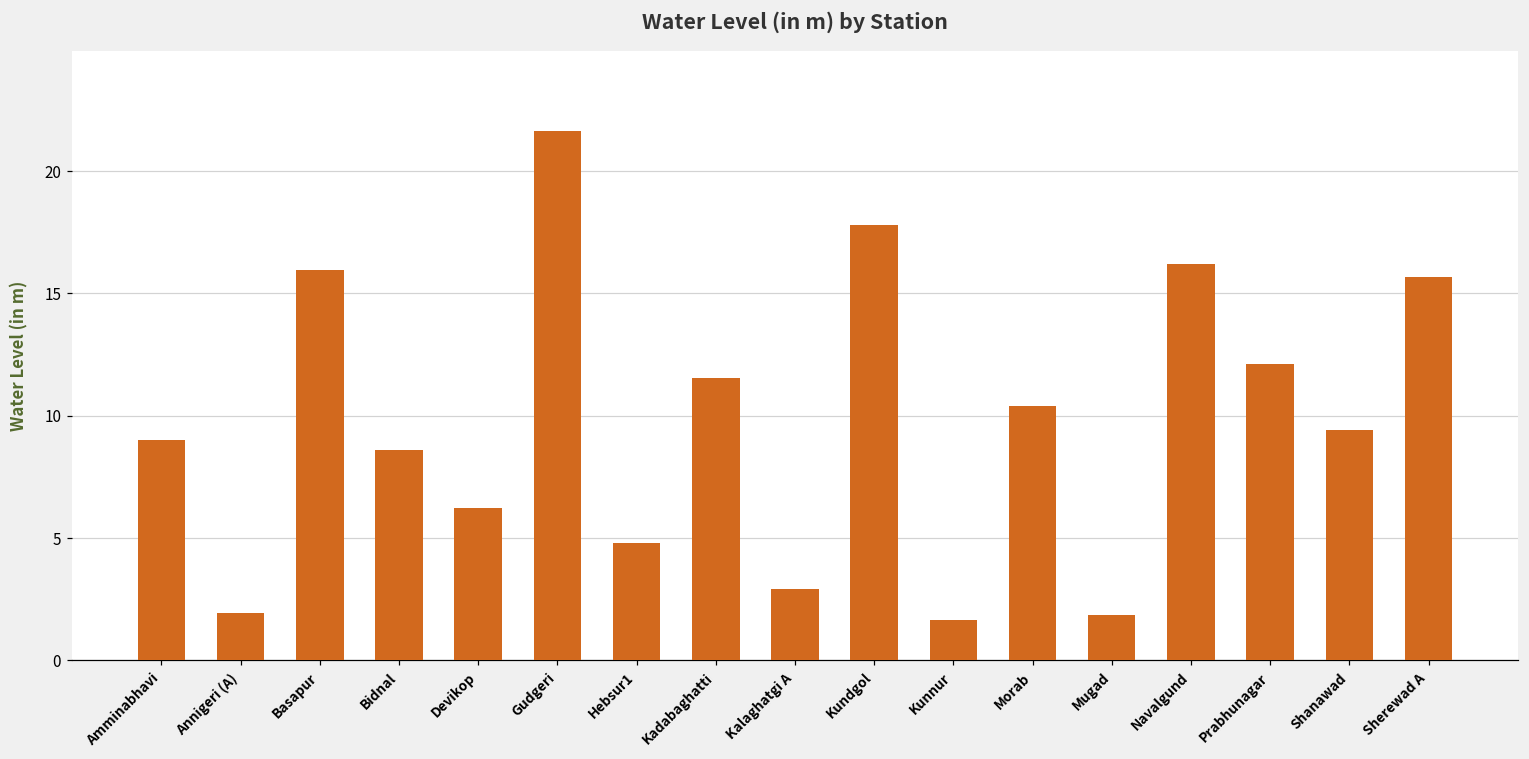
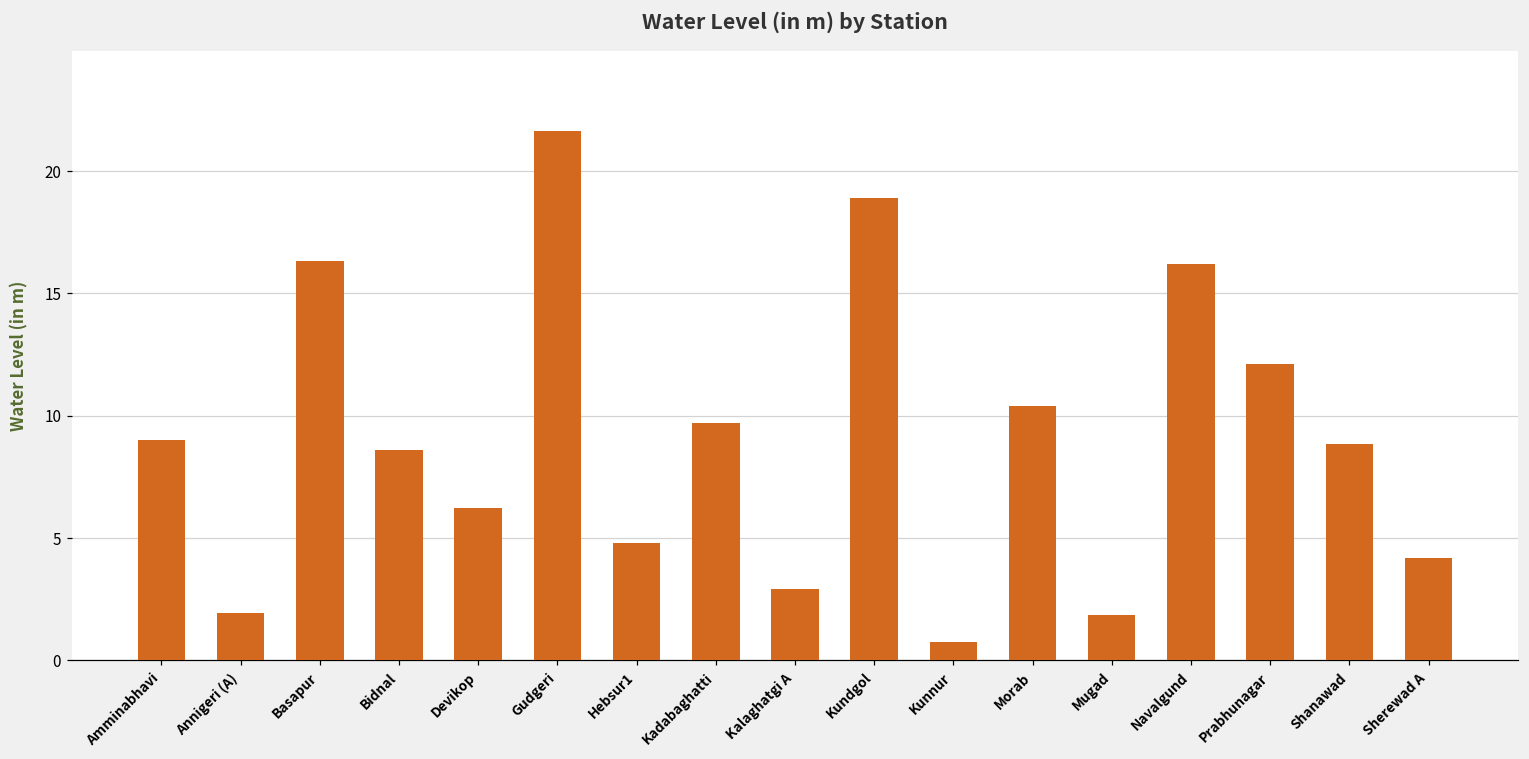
Basapur: 15.9 -> 16.3
Kadabaghatti: 11.5 -> 9.7
Kundgol: 17.8 -> 18.9
Kunnur: 1.7 -> 0.8
Shanawad: 9.4 -> 8.9
Sherewad A: 15.7 -> 4.2
